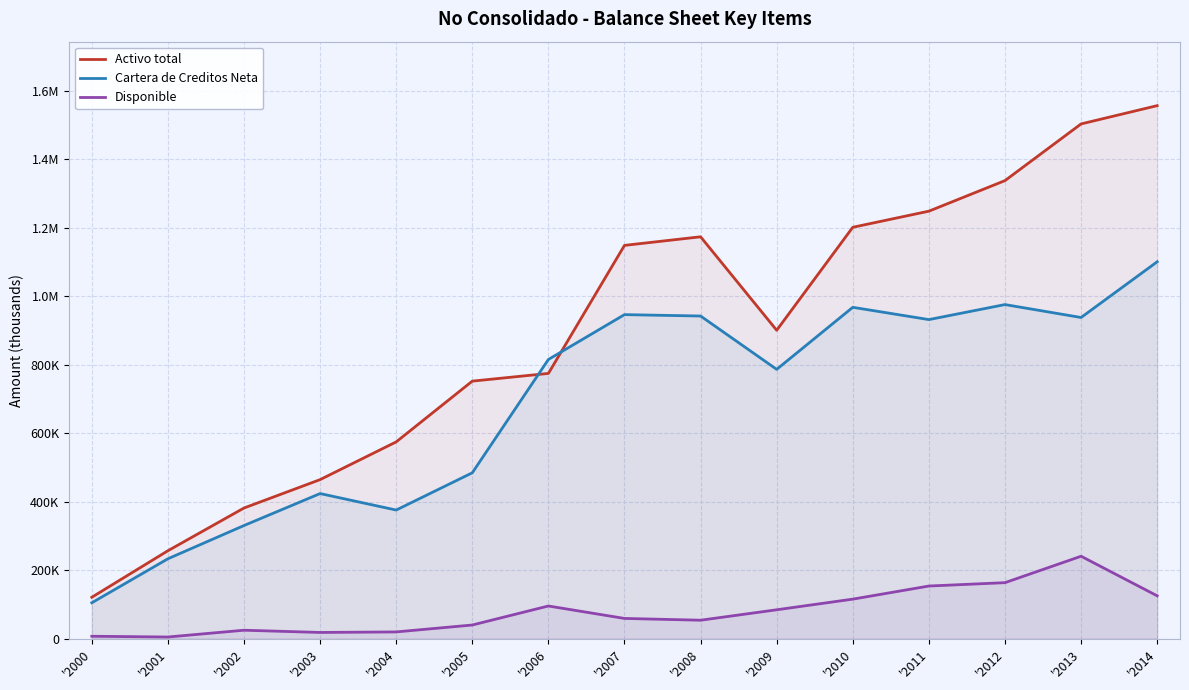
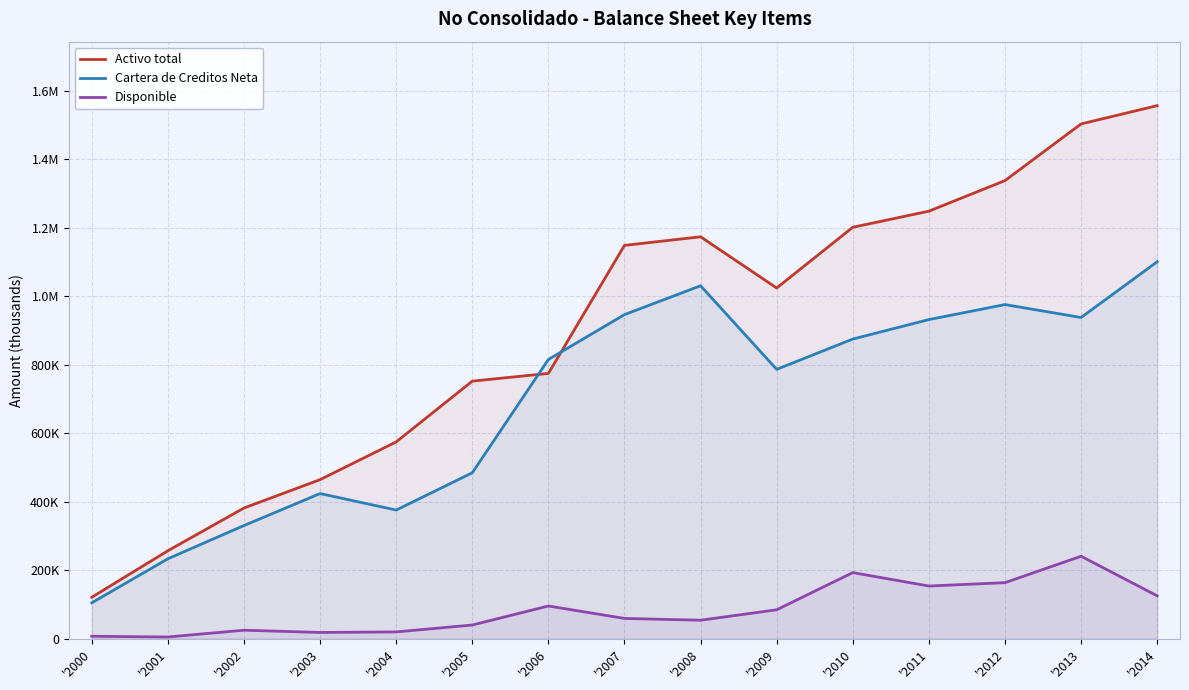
Cartera de Creditos Neta, '2008: 940000 -> 1030000
Activo total, '2009: 900000 -> 1020000
Cartera de Creditos Neta, '2010: 970000 -> 880000
Disponible, '2010: 120000 -> 190000
